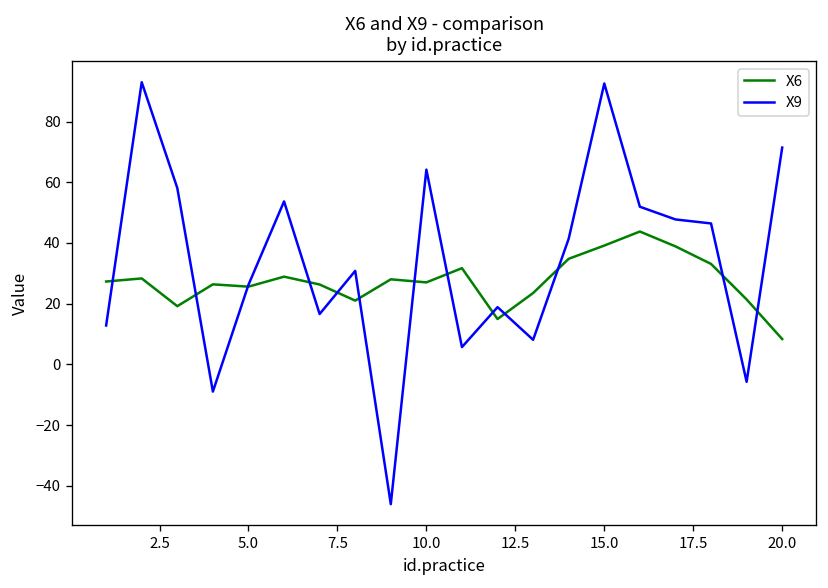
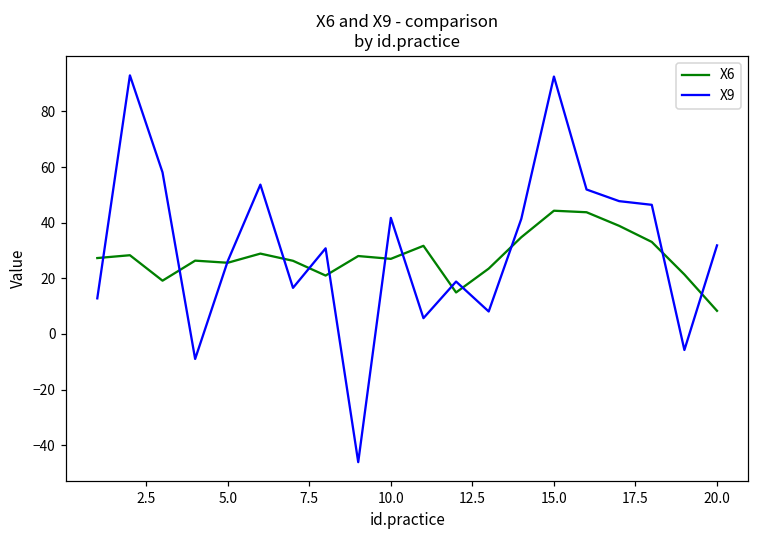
X9, 10.0: 64 -> 42
X6, 15.0: 39 -> 44
X9, 20.0: 71 -> 32
